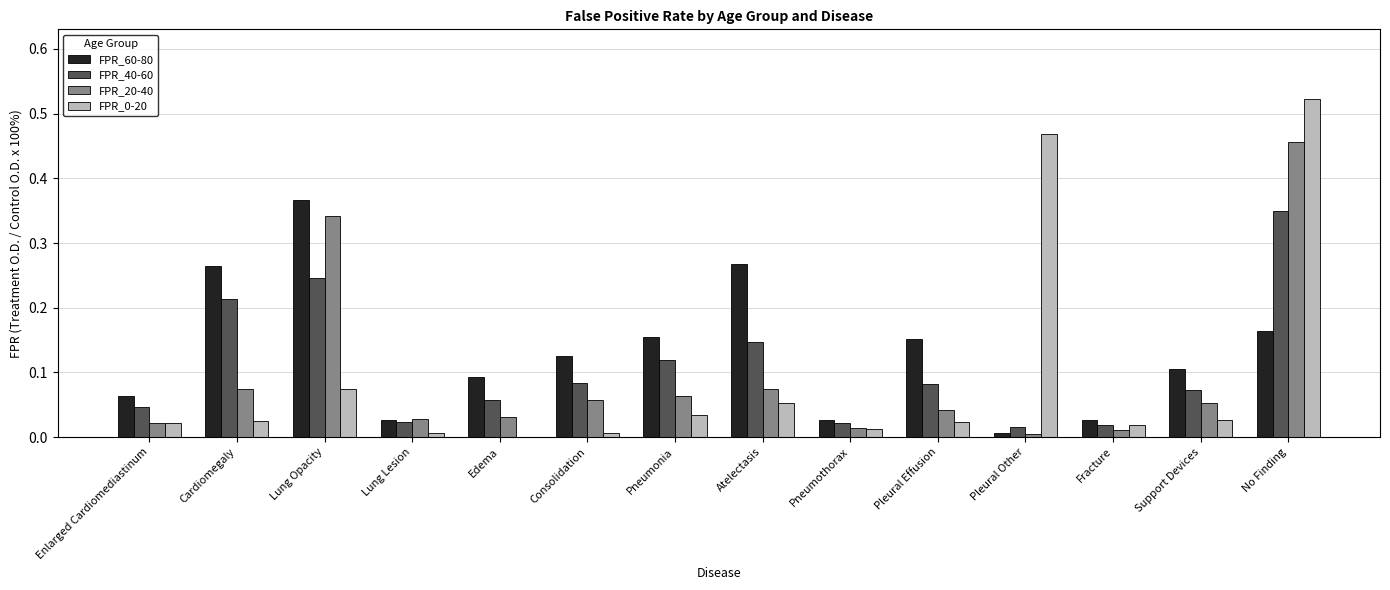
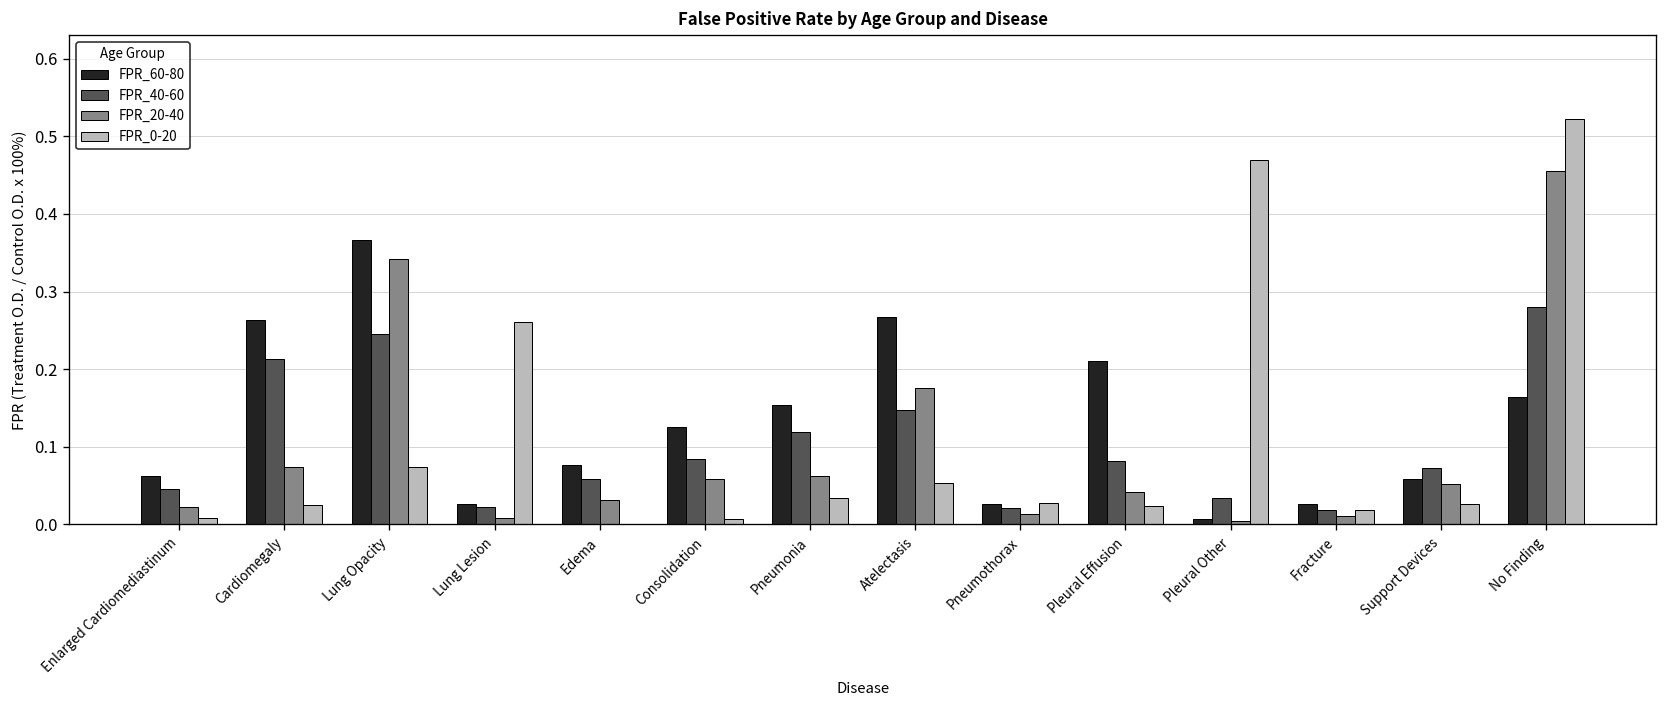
FPR_0-20, Enlarged Cardiomediastinum: 0.02 -> 0.01
FPR_20-40, Lung Lesion: 0.03 -> 0.01
FPR_0-20, Lung Lesion: 0.01 -> 0.26
FPR_60-80, Edema: 0.09 -> 0.08
FPR_20-40, Atelectasis: 0.08 -> 0.18
FPR_0-20, Pneumothorax: 0.01 -> 0.03
FPR_60-80, Pleural Effusion: 0.15 -> 0.21
FPR_40-60, Pleural Other: 0.02 -> 0.03
FPR_60-80, Support Devices: 0.11 -> 0.06
FPR_40-60, No Finding: 0.35 -> 0.28
